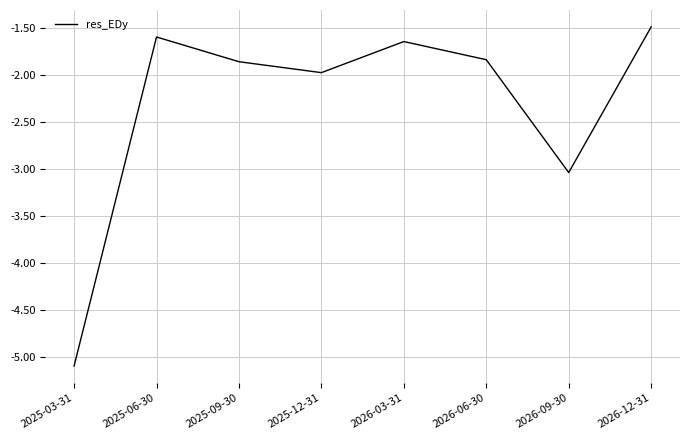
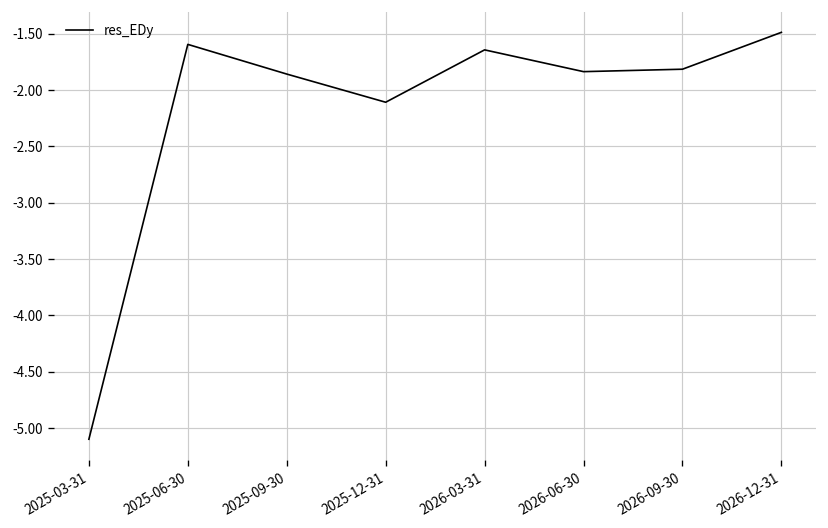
2025-12-31: -2.0 -> -2.1
2026-09-30: -3.0 -> -1.8
